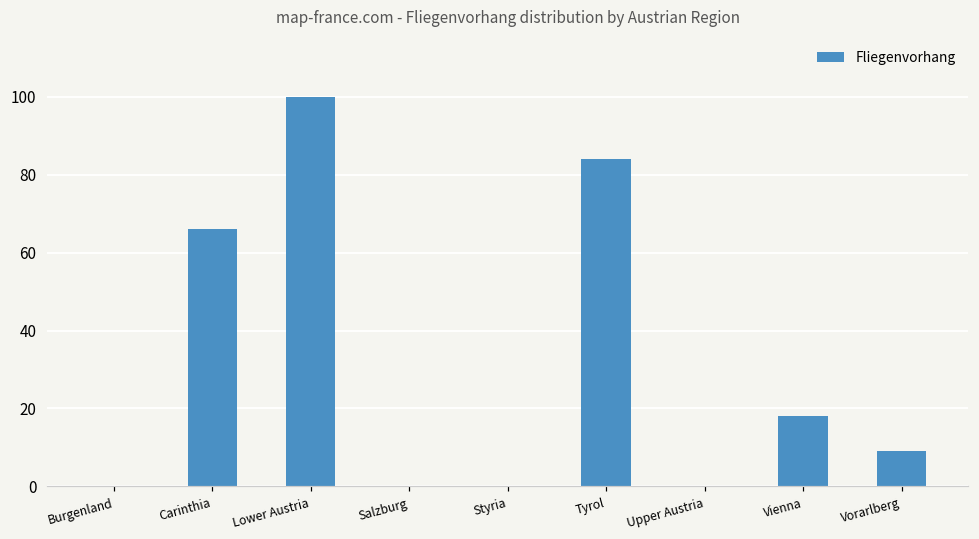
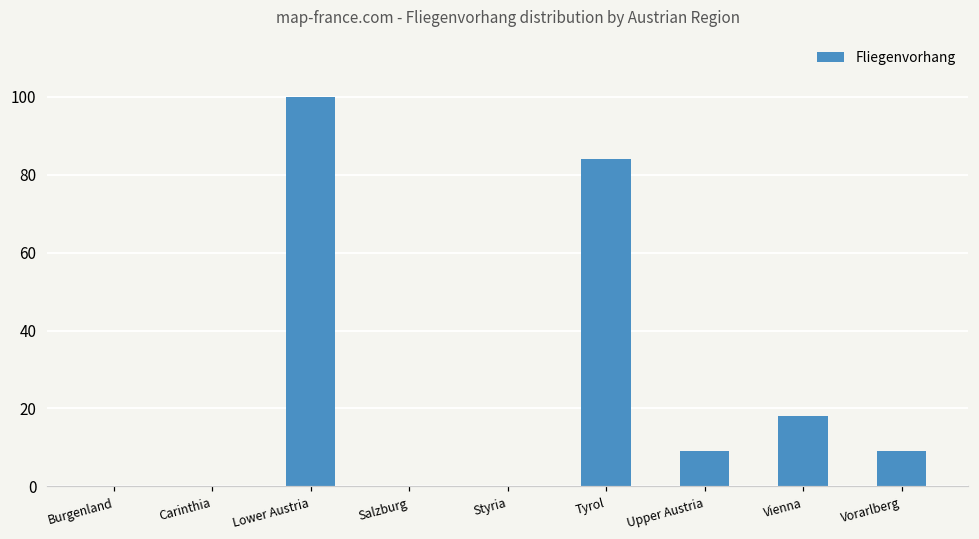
Carinthia: 66 -> 0
Upper Austria: 0 -> 9
